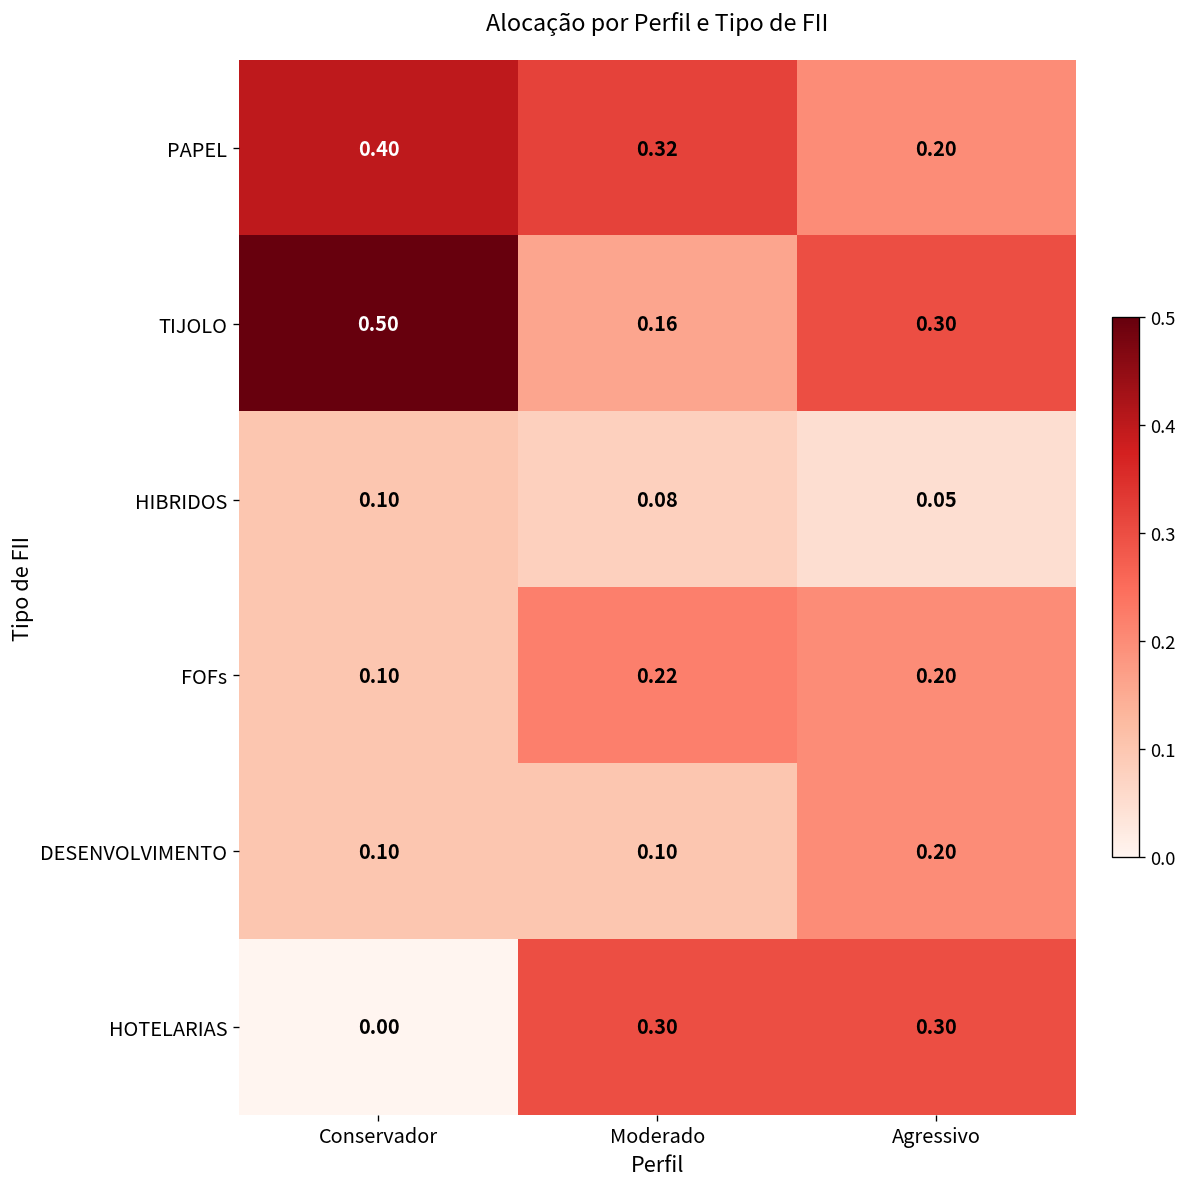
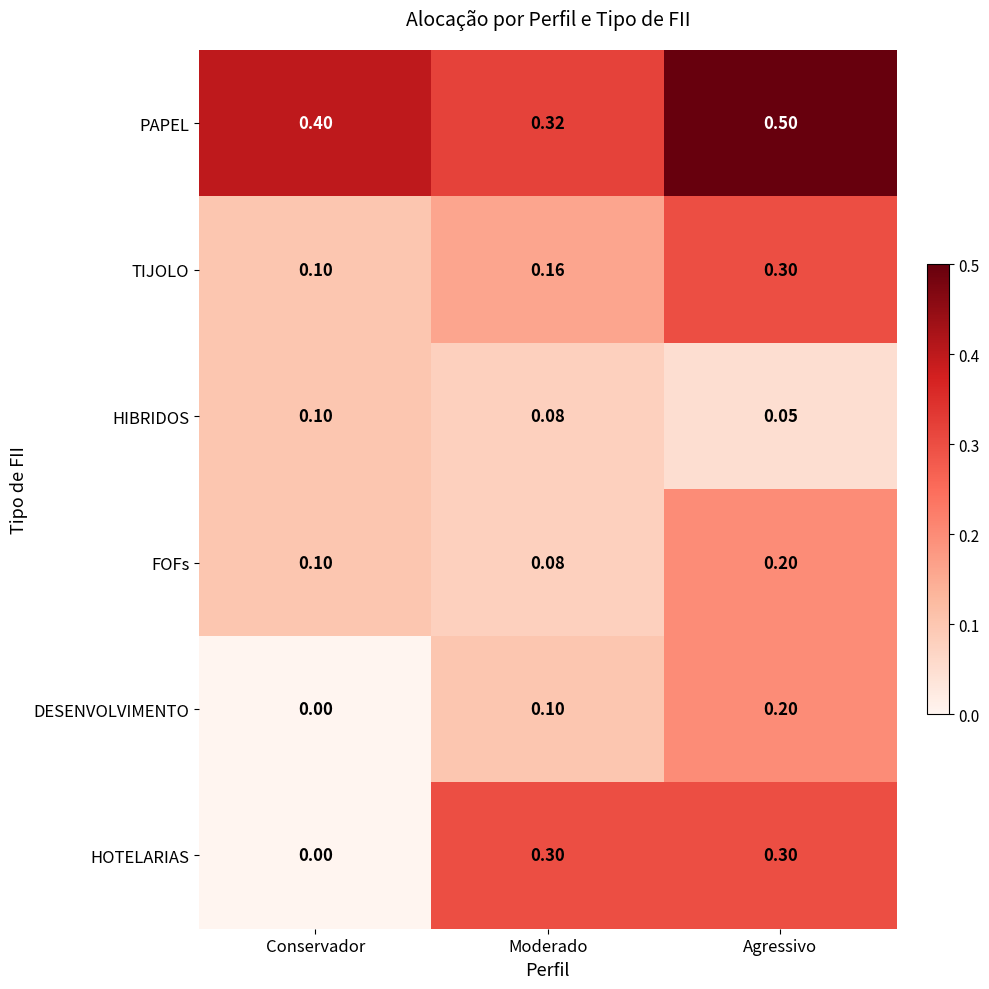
PAPEL, Agressivo: 0.20 -> 0.50
TIJOLO, Conservador: 0.50 -> 0.10
FOFs, Moderado: 0.22 -> 0.08
DESENVOLVIMENTO, Conservador: 0.10 -> 0.00
